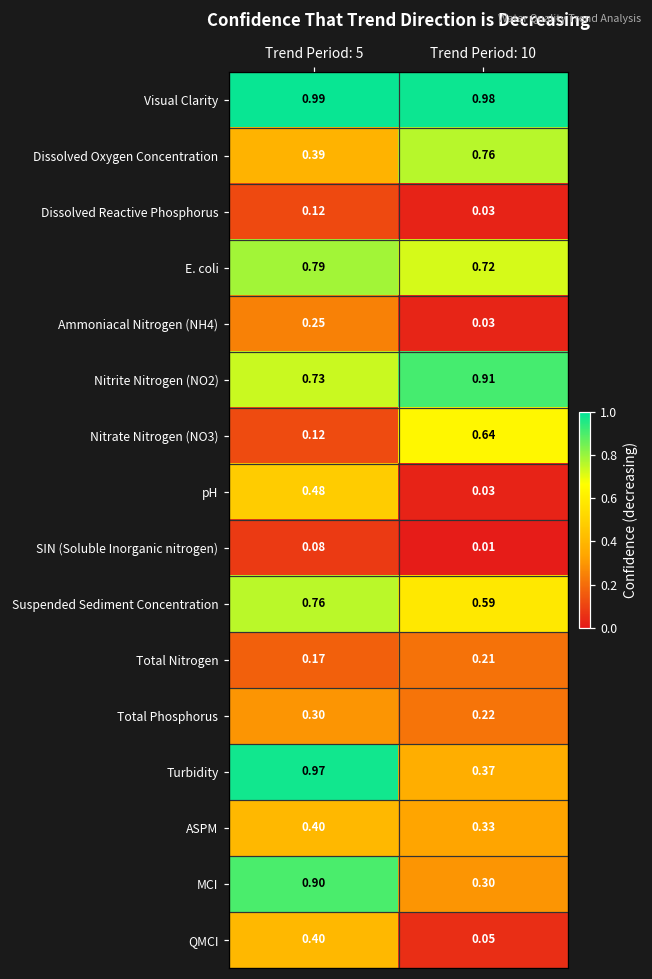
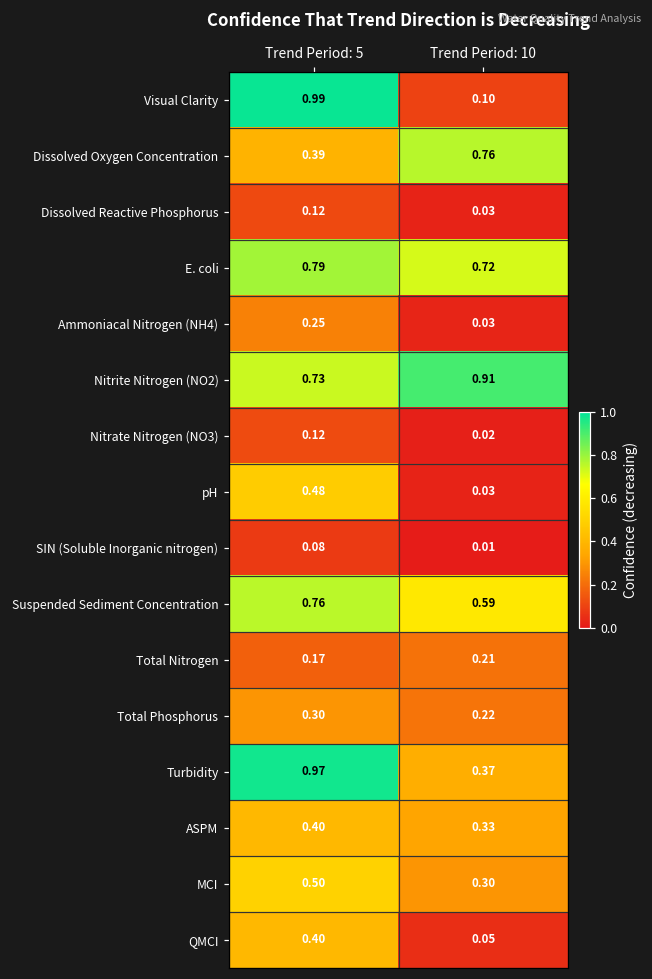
Visual Clarity, Trend Period: 10: 0.98 -> 0.10
Nitrate Nitrogen (NO3), Trend Period: 10: 0.64 -> 0.02
MCI, Trend Period: 5: 0.90 -> 0.50
